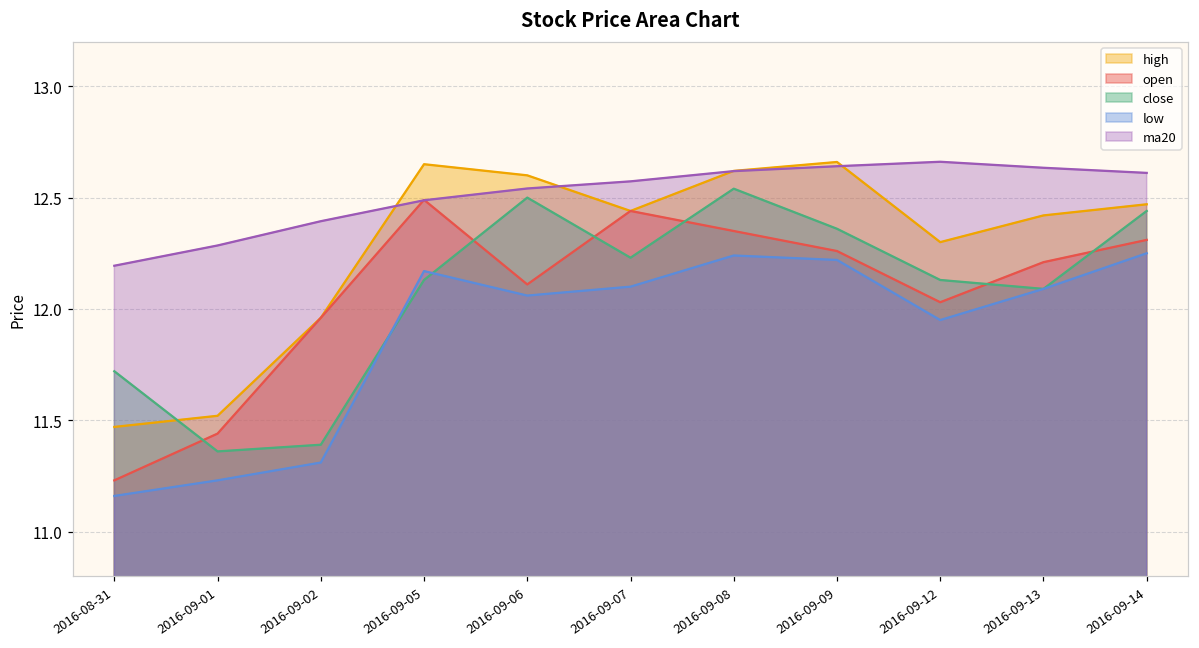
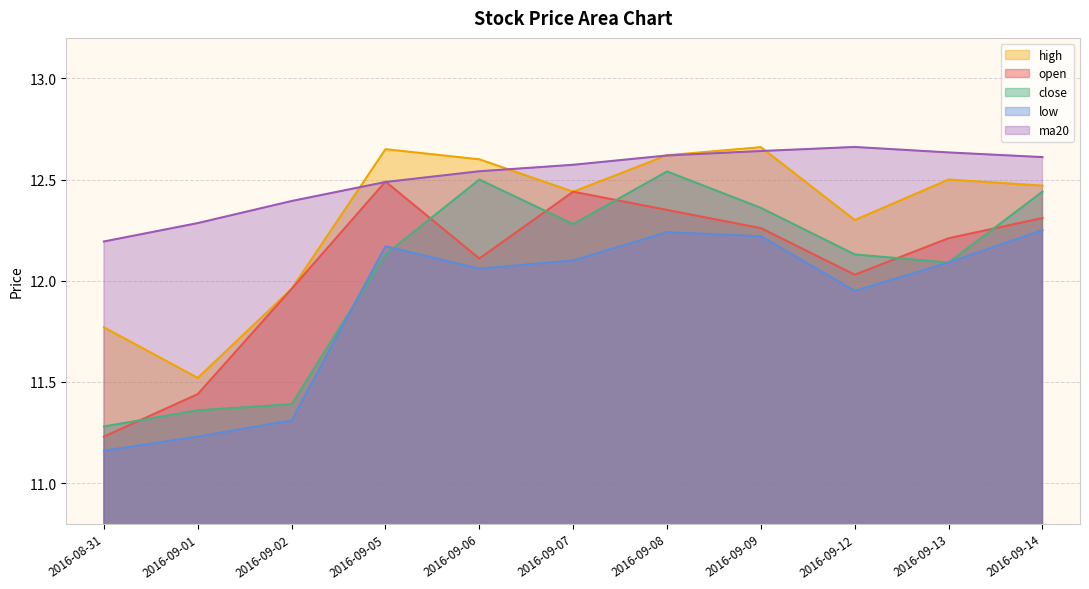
high, 2016-08-31: 11.47 -> 11.77
close, 2016-08-31: 11.72 -> 11.28
close, 2016-09-07: 12.23 -> 12.28
high, 2016-09-13: 12.42 -> 12.50
